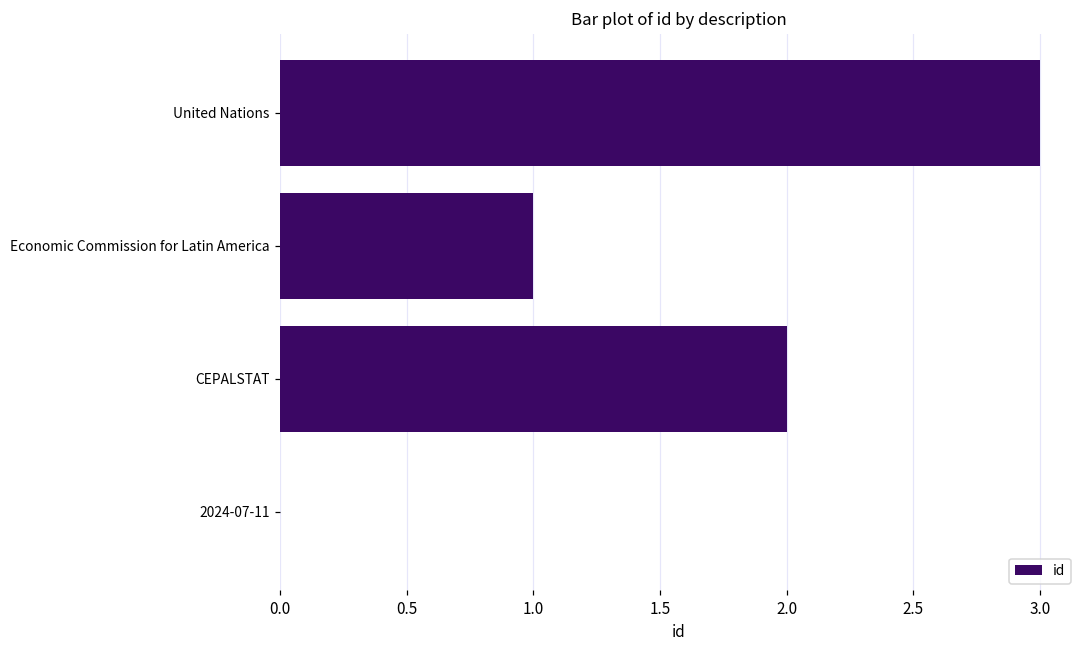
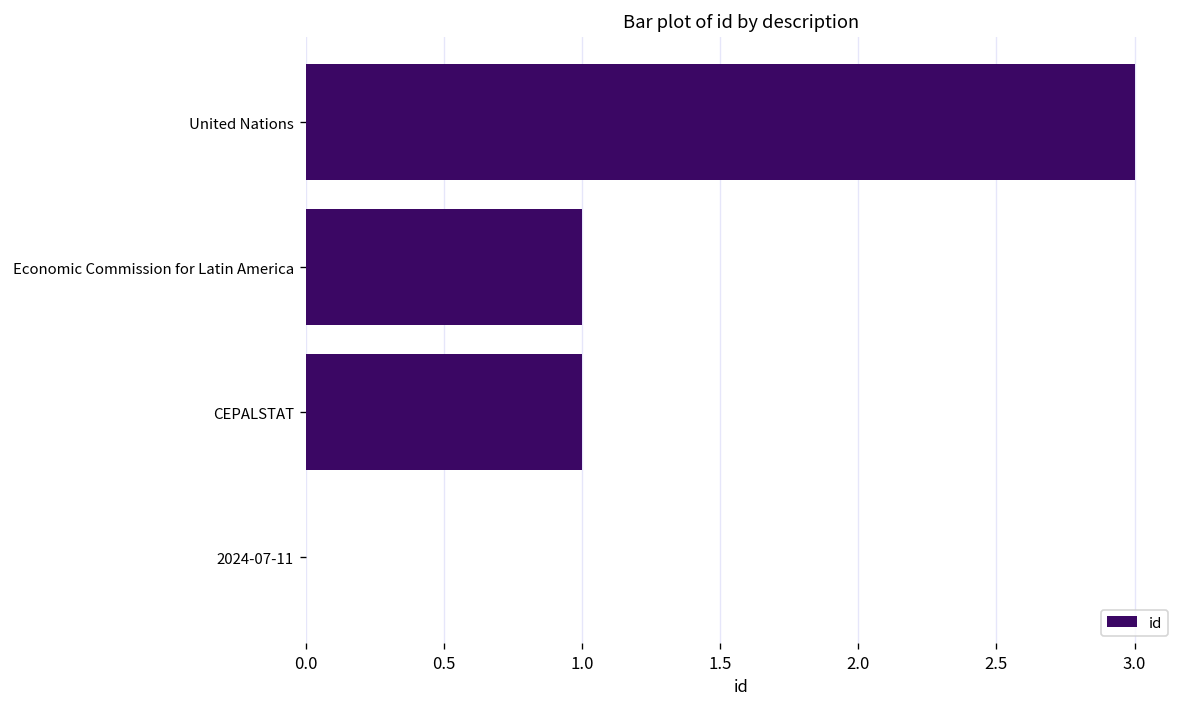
CEPALSTAT: 2 -> 1
